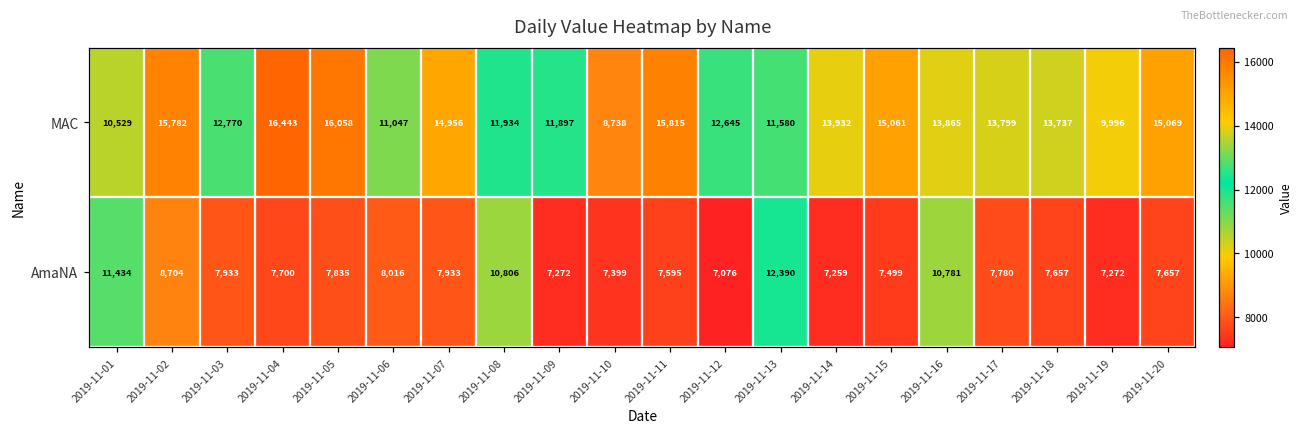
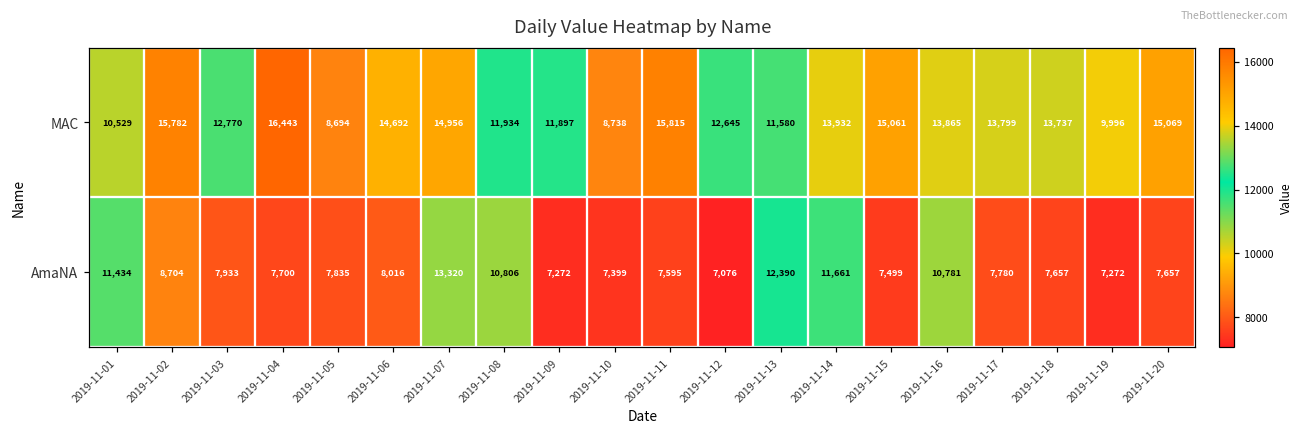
MAC, 2019-11-05: 16,058 -> 8,694
MAC, 2019-11-06: 11,047 -> 14,692
AmaNA, 2019-11-07: 7,933 -> 13,320
AmaNA, 2019-11-14: 7,259 -> 11,661
